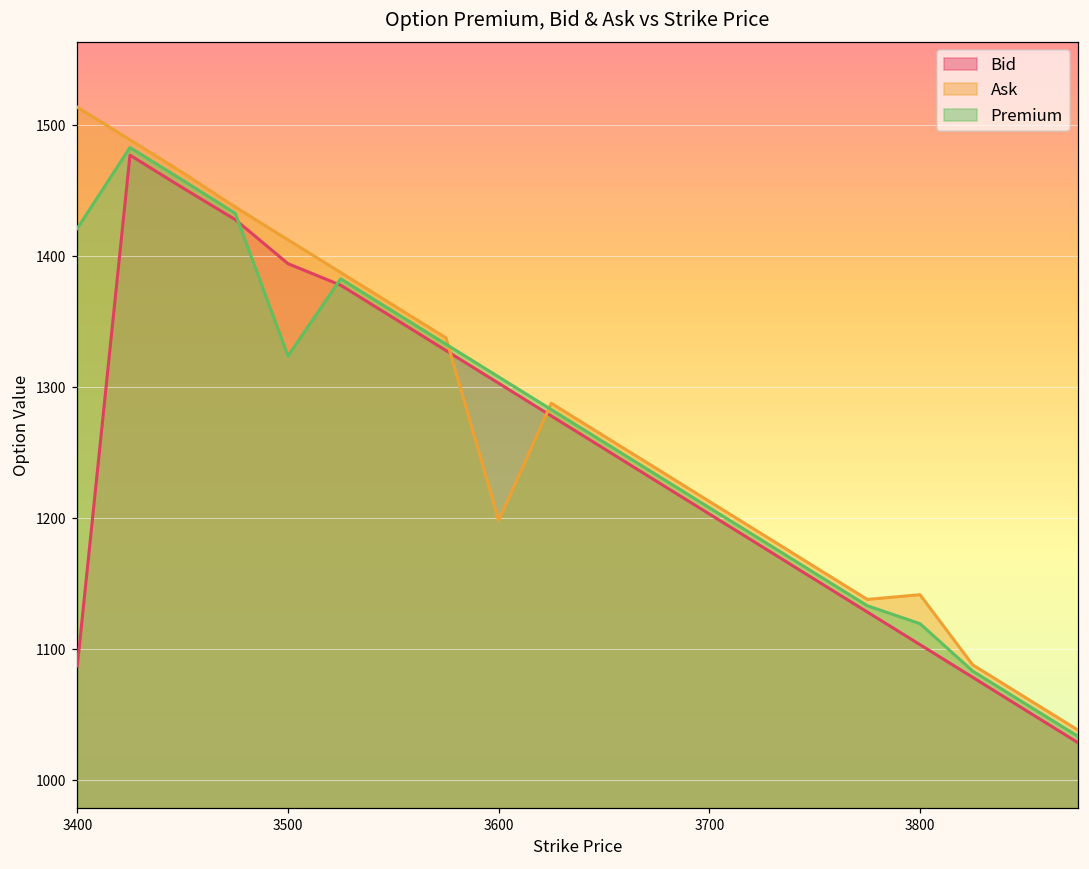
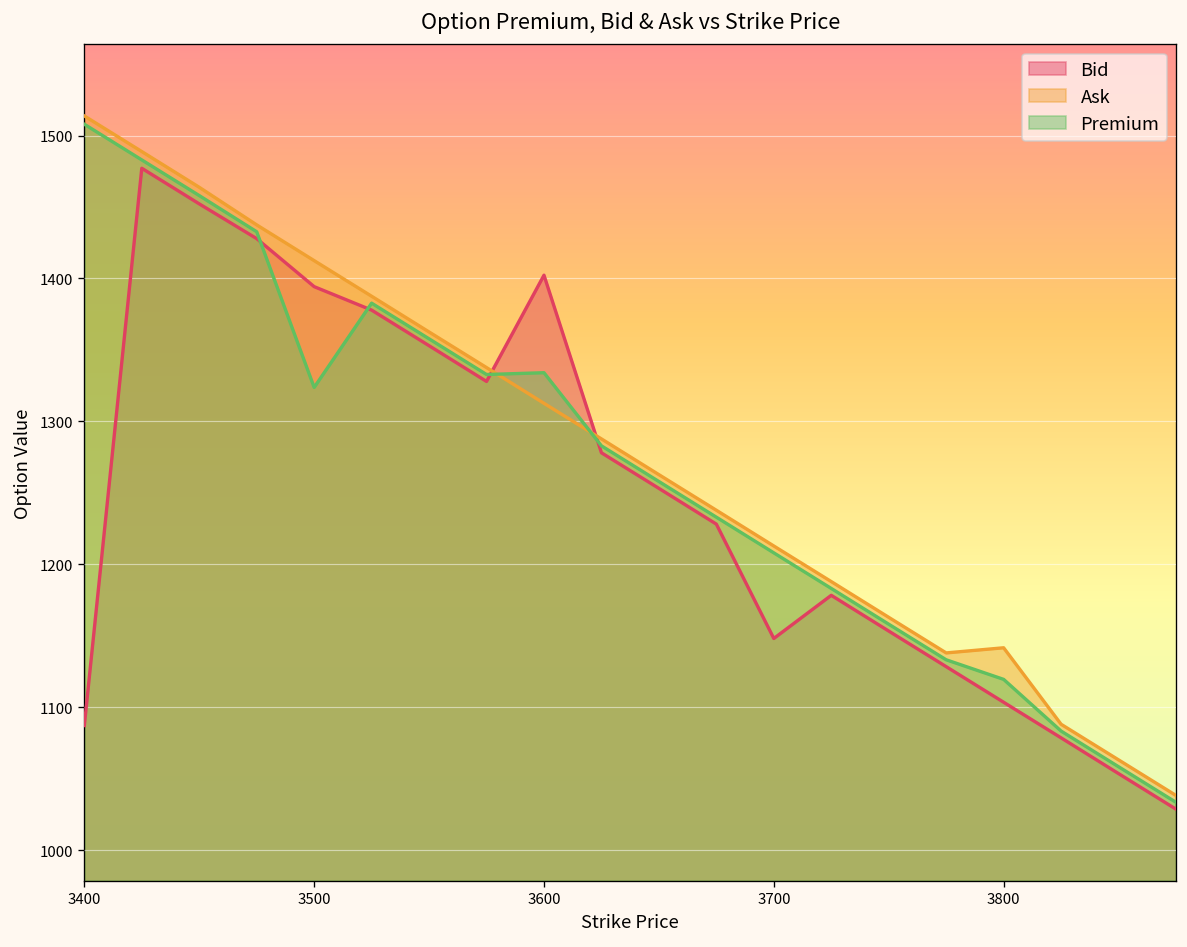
Premium, 3400: 1421 -> 1508
Bid, 3600: 1303 -> 1402
Ask, 3600: 1198 -> 1313
Premium, 3600: 1308 -> 1334
Bid, 3700: 1203 -> 1148
